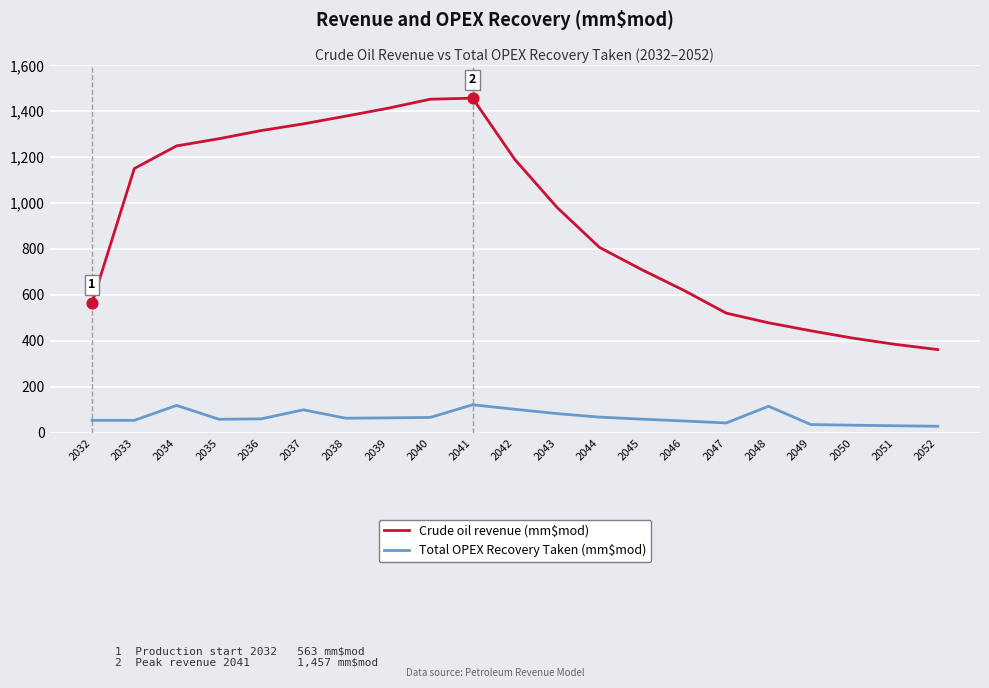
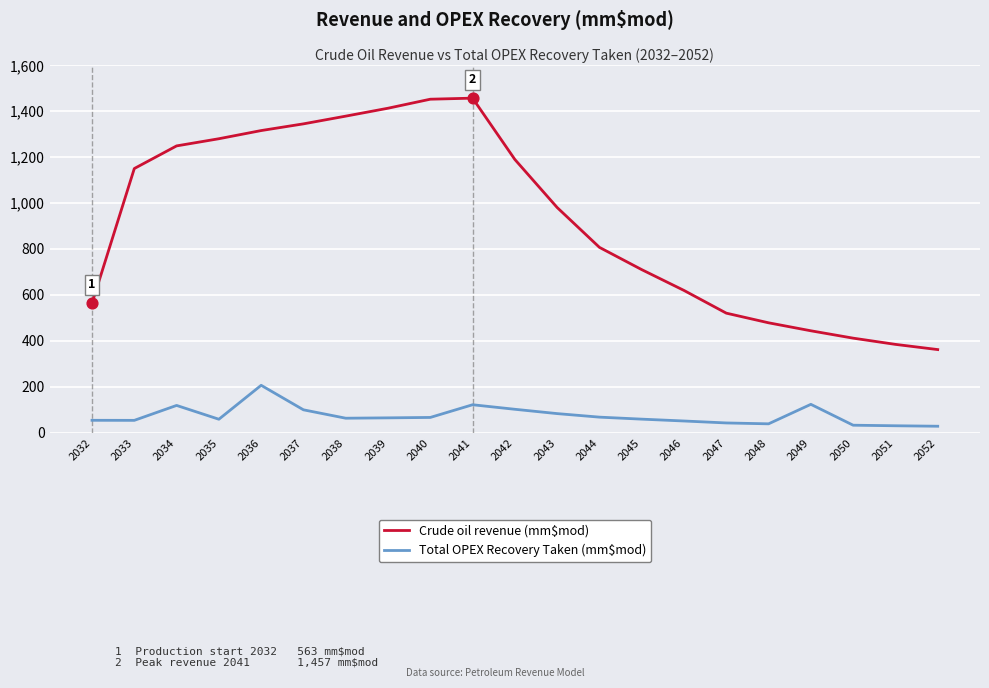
Total OPEX Recovery Taken (mm$mod), 2036: 60 -> 210
Total OPEX Recovery Taken (mm$mod), 2048: 110 -> 40
Total OPEX Recovery Taken (mm$mod), 2049: 40 -> 120
